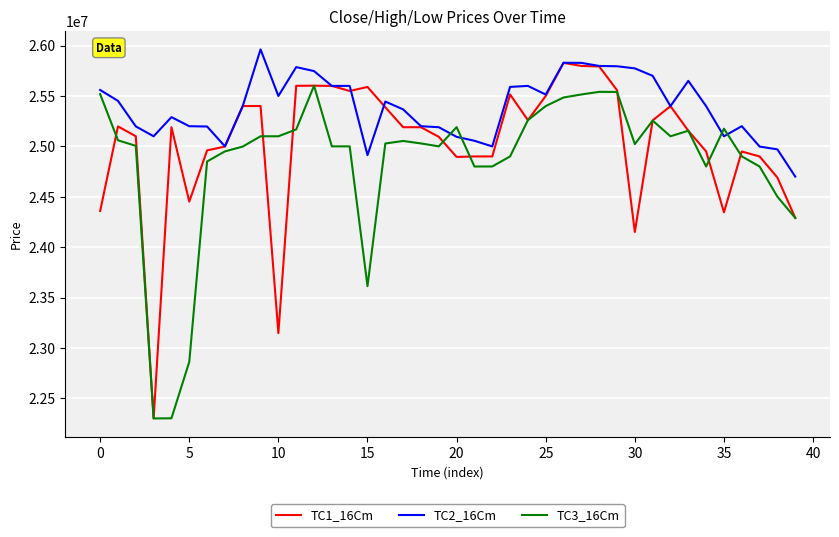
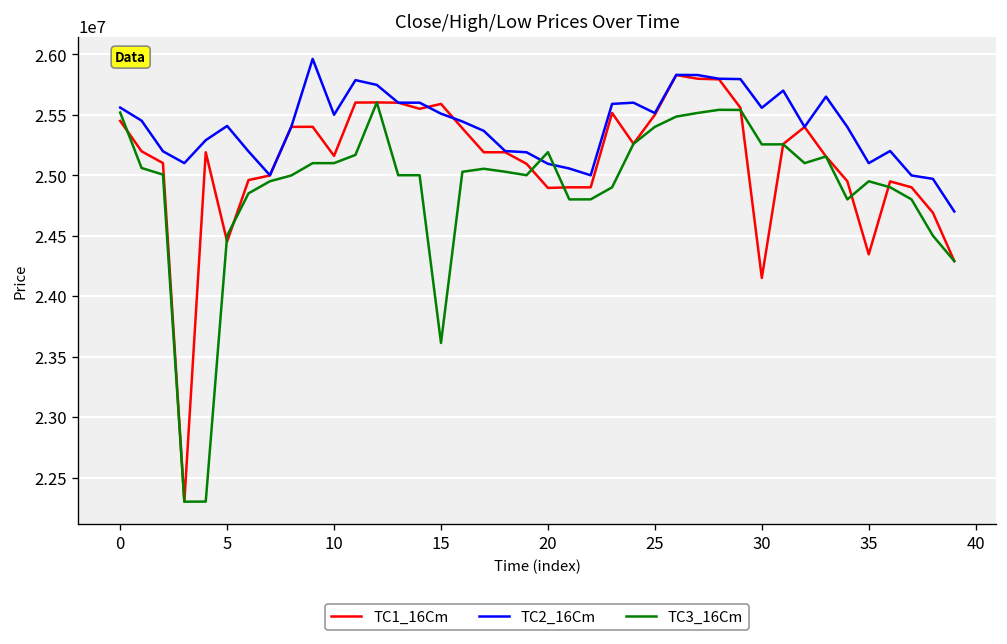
TC1_16Cm, 0: 24360000 -> 25450000
TC2_16Cm, 5: 25200000 -> 25410000
TC3_16Cm, 5: 22860000 -> 24500000
TC1_16Cm, 10: 23150000 -> 25160000
TC2_16Cm, 15: 24910000 -> 25510000
TC2_16Cm, 30: 25770000 -> 25560000
TC3_16Cm, 30: 25020000 -> 25260000
TC3_16Cm, 35: 25180000 -> 24950000
